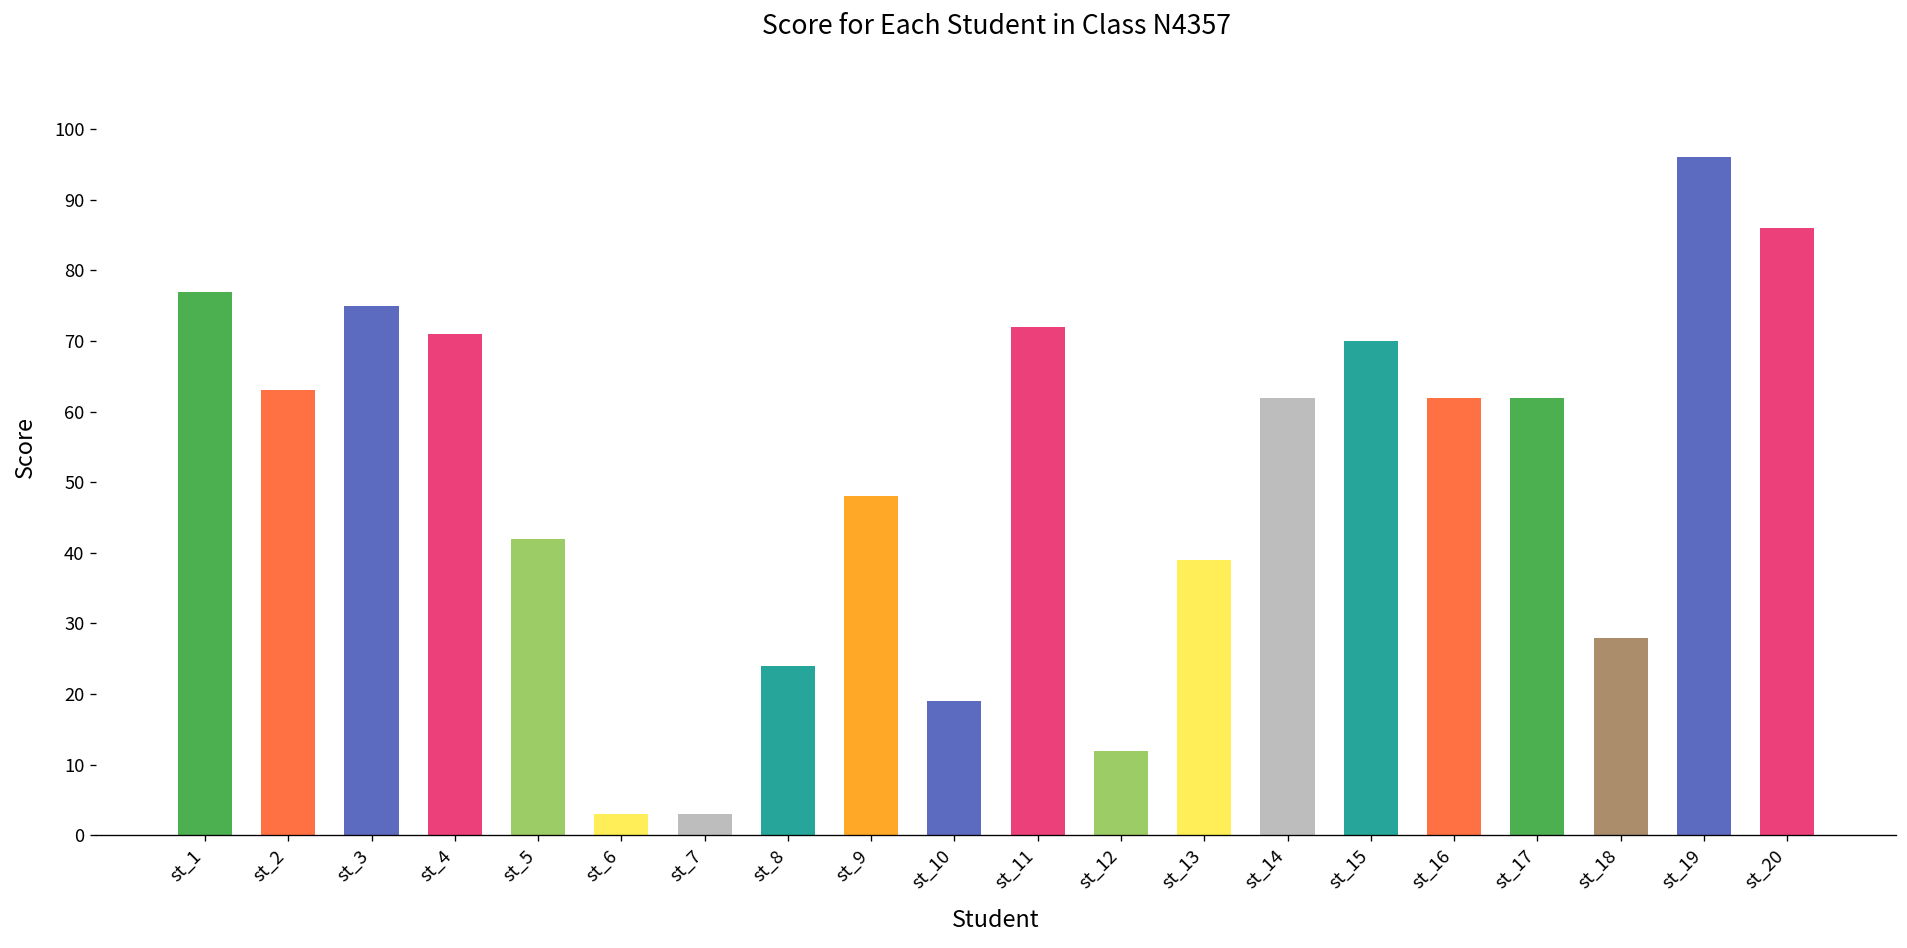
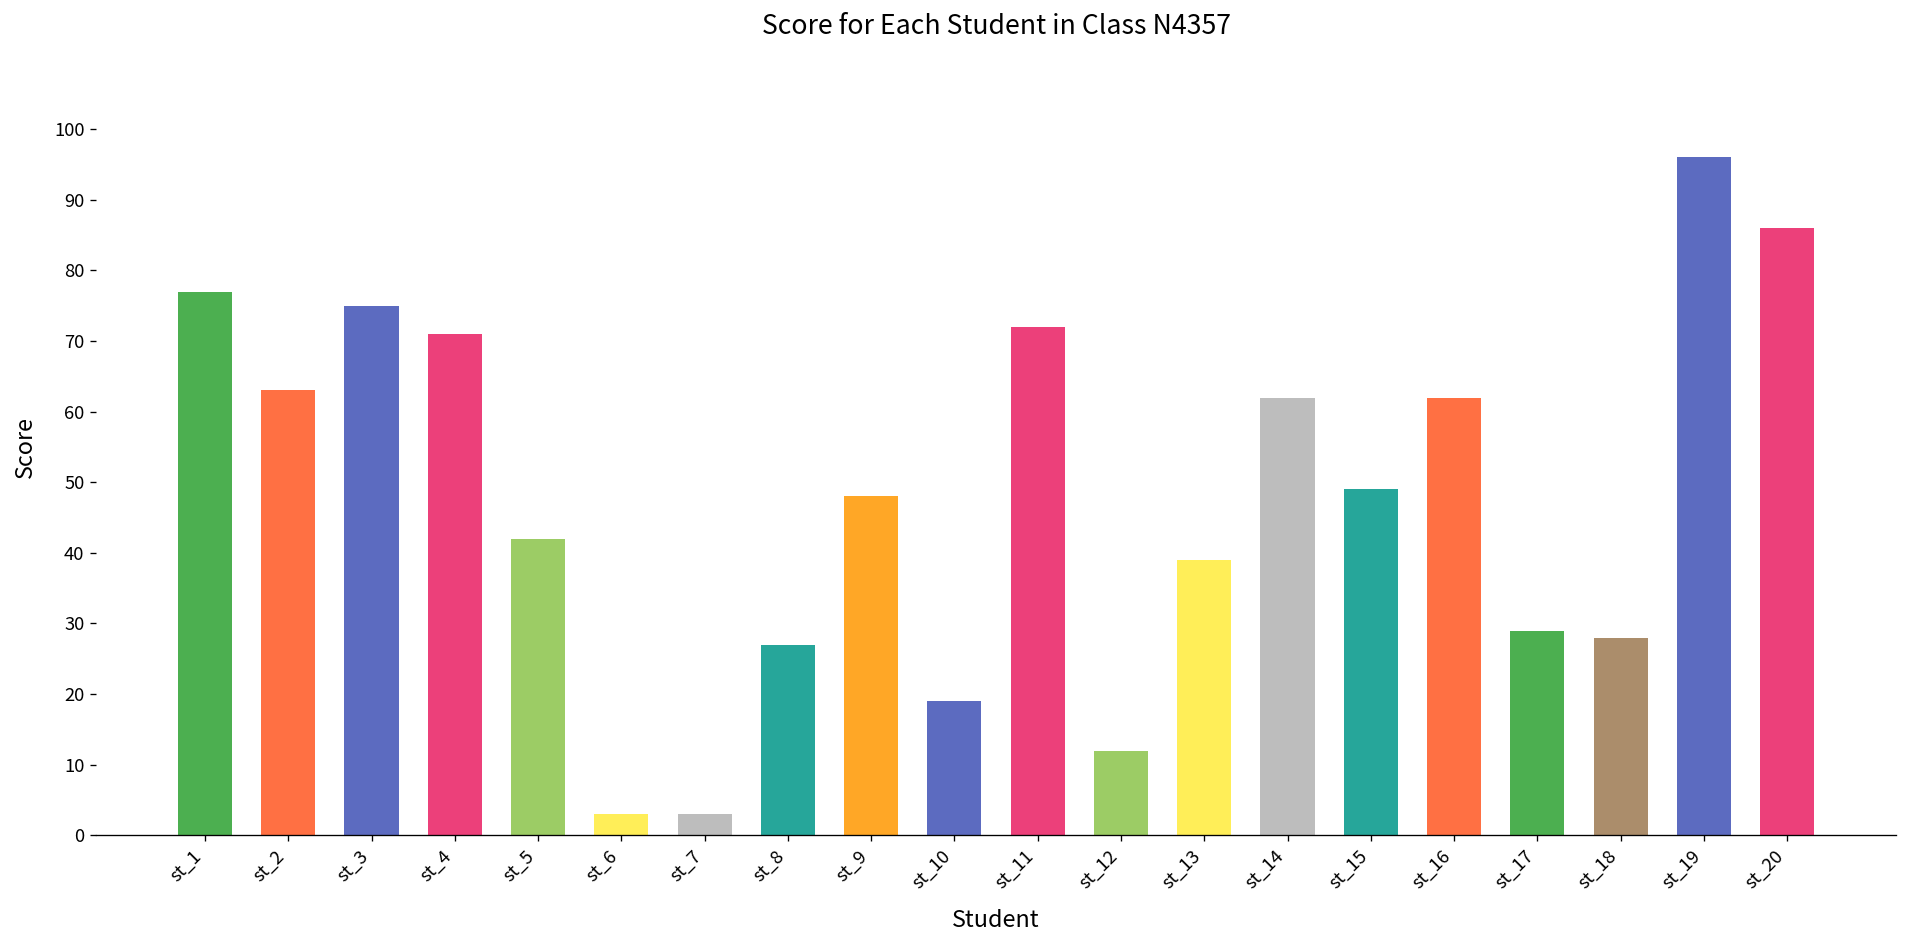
st_8: 24 -> 27
st_15: 70 -> 49
st_17: 62 -> 29
